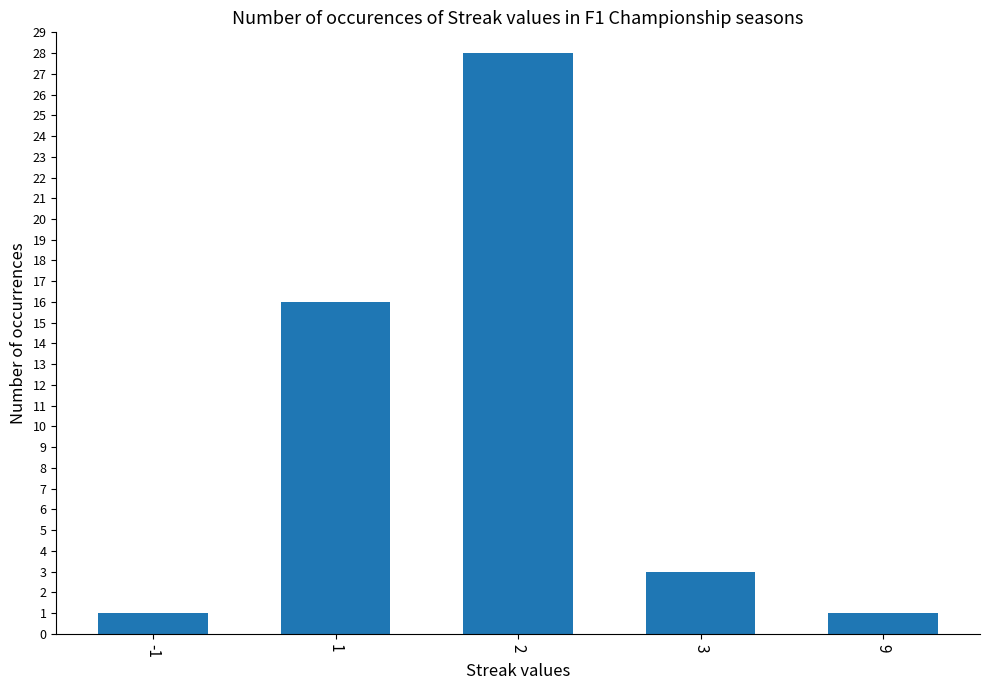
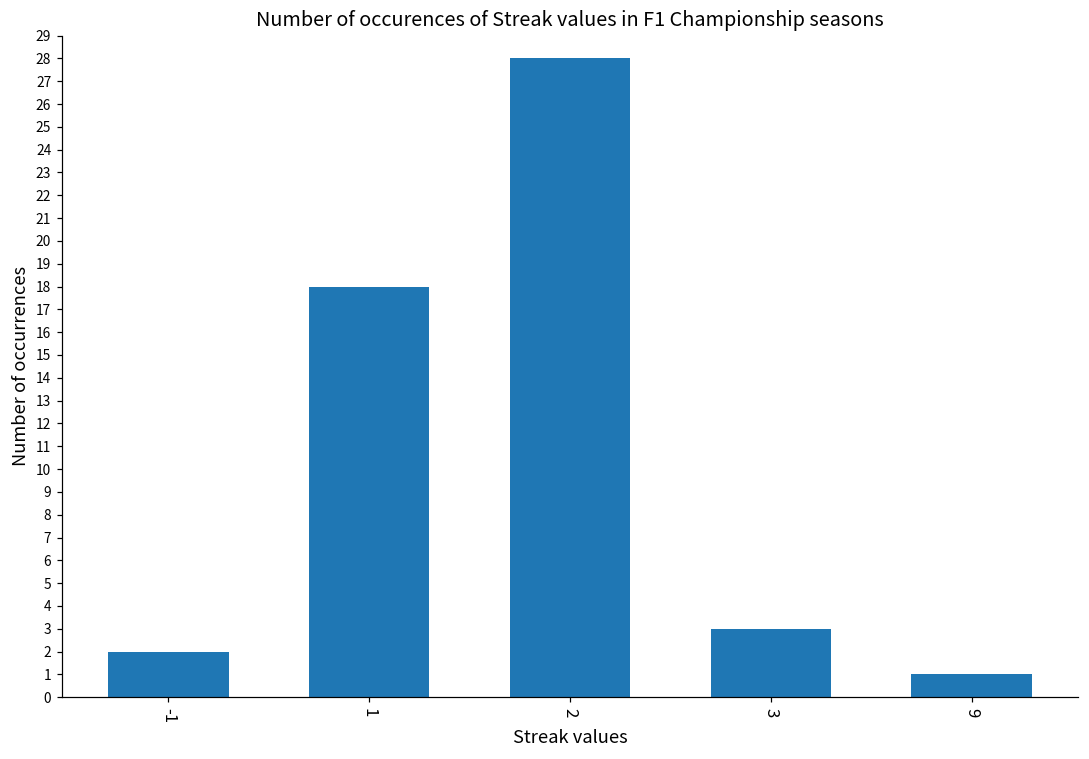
-1: 1 -> 2
1: 16 -> 18
